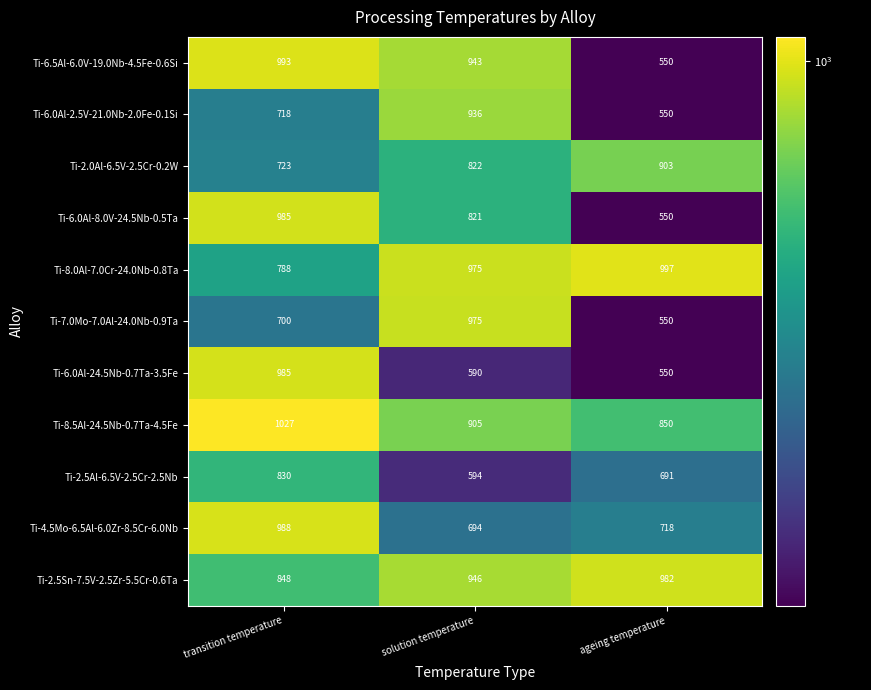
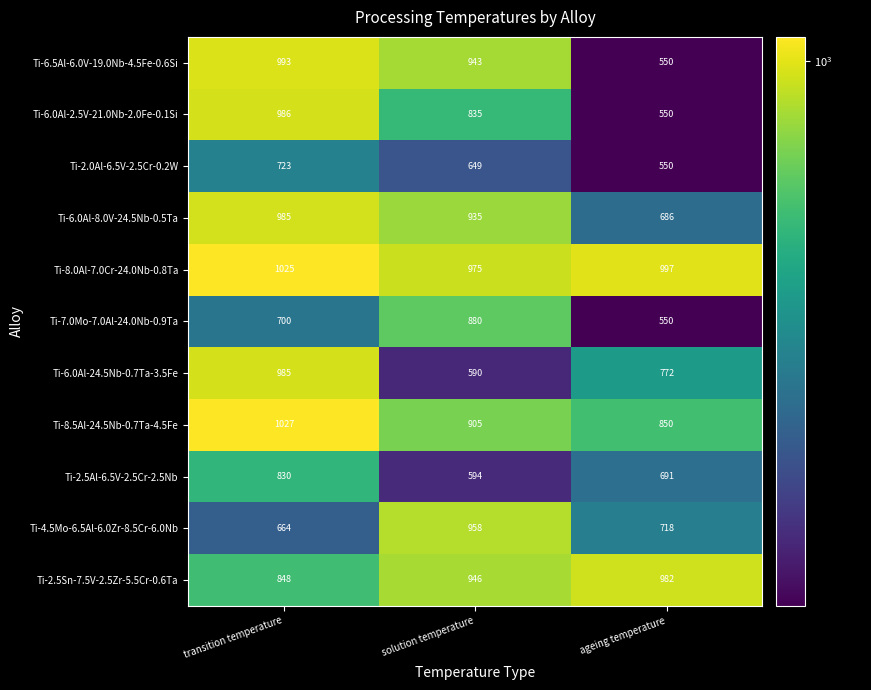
Ti-6.0Al-2.5V-21.0Nb-2.0Fe-0.1Si, transition temperature: 718 -> 986
Ti-6.0Al-2.5V-21.0Nb-2.0Fe-0.1Si, solution temperature: 936 -> 835
Ti-2.0Al-6.5V-2.5Cr-0.2W, solution temperature: 822 -> 649
Ti-2.0Al-6.5V-2.5Cr-0.2W, ageing temperature: 903 -> 550
Ti-6.0Al-8.0V-24.5Nb-0.5Ta, solution temperature: 821 -> 935
Ti-6.0Al-8.0V-24.5Nb-0.5Ta, ageing temperature: 550 -> 686
Ti-8.0Al-7.0Cr-24.0Nb-0.8Ta, transition temperature: 788 -> 1025
Ti-7.0Mo-7.0Al-24.0Nb-0.9Ta, solution temperature: 975 -> 880
Ti-6.0Al-24.5Nb-0.7Ta-3.5Fe, ageing temperature: 550 -> 772
Ti-4.5Mo-6.5Al-6.0Zr-8.5Cr-6.0Nb, transition temperature: 988 -> 664
Ti-4.5Mo-6.5Al-6.0Zr-8.5Cr-6.0Nb, solution temperature: 694 -> 958
